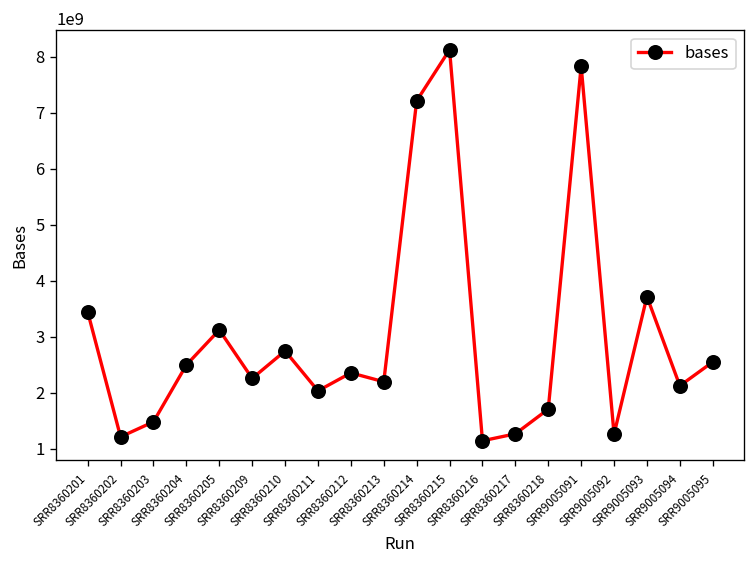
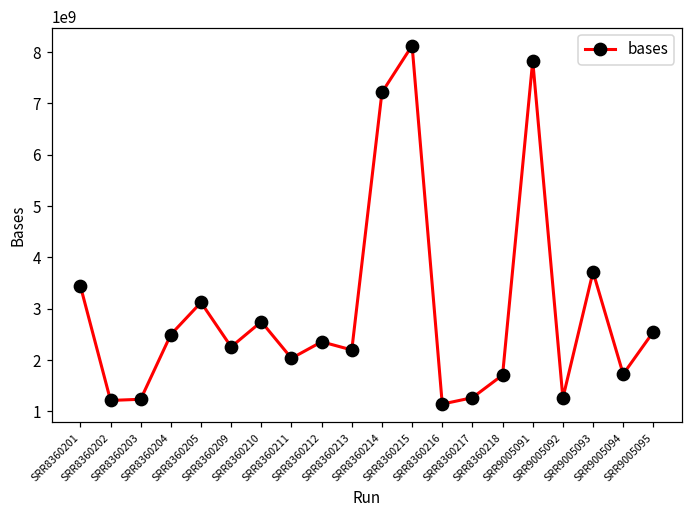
SRR8360203: 1500000000 -> 1200000000
SRR9005094: 2100000000 -> 1700000000
